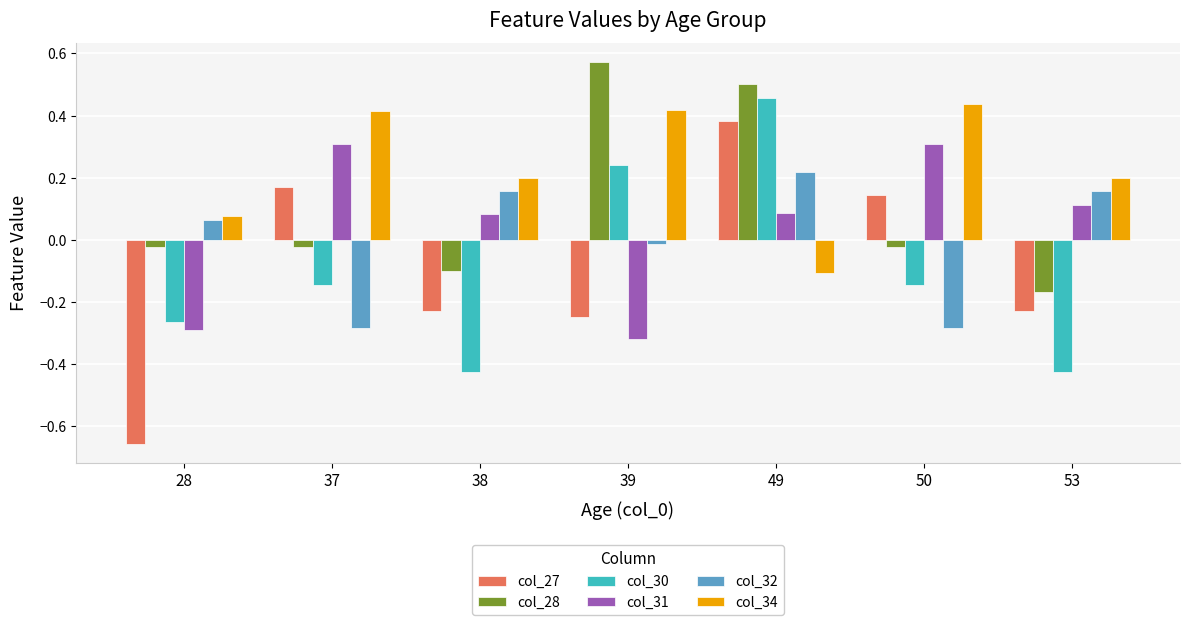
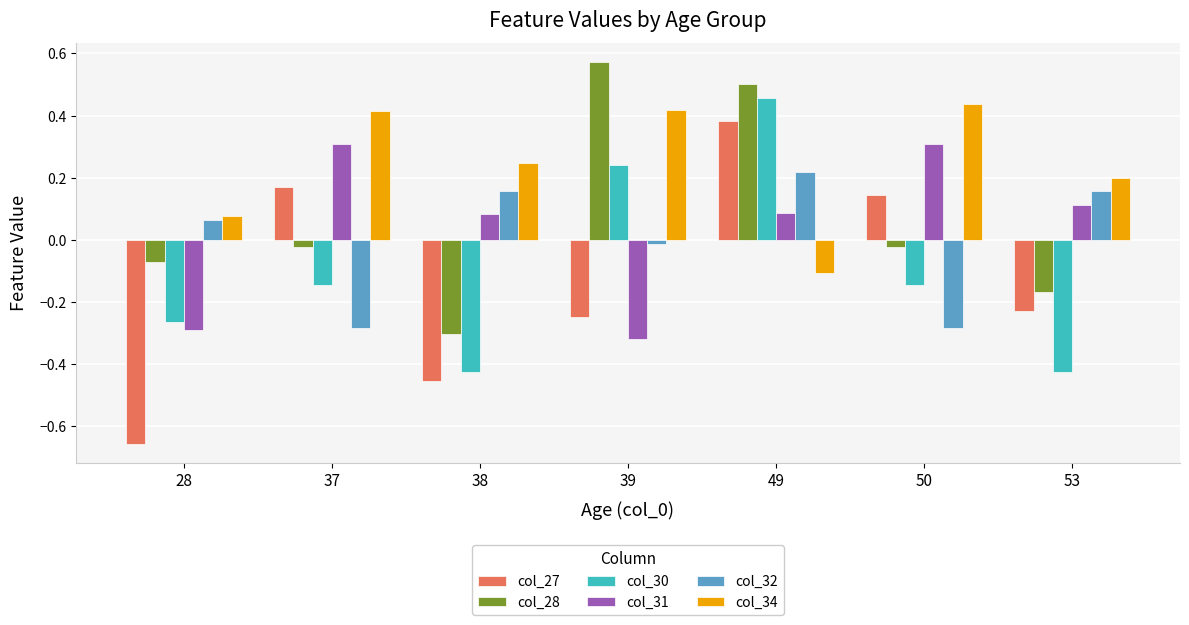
col_28, 28: -0.02 -> -0.07
col_27, 38: -0.23 -> -0.46
col_28, 38: -0.10 -> -0.30
col_34, 38: 0.20 -> 0.25
